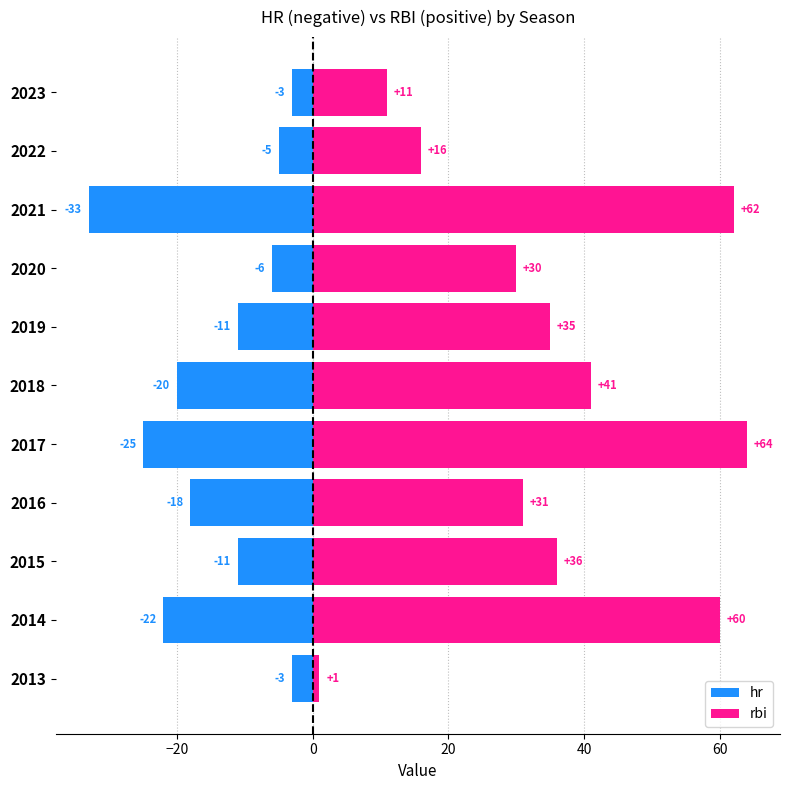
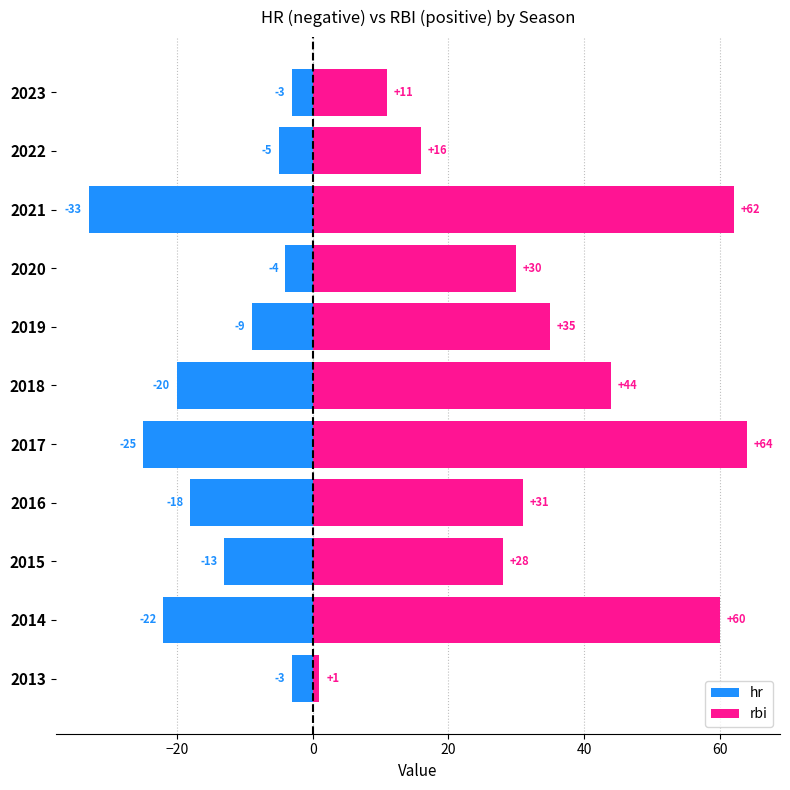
hr, 2020: -6 -> -4
hr, 2019: -11 -> -9
rbi, 2018: +41 -> +44
hr, 2015: -11 -> -13
rbi, 2015: +36 -> +28
